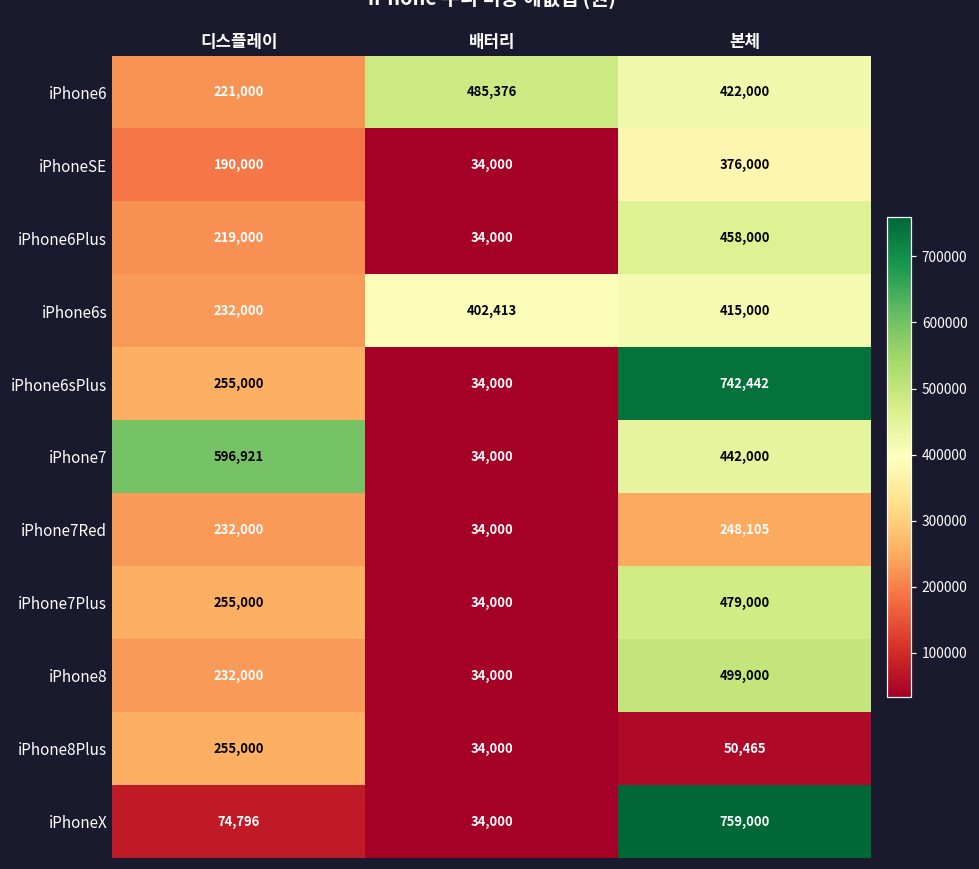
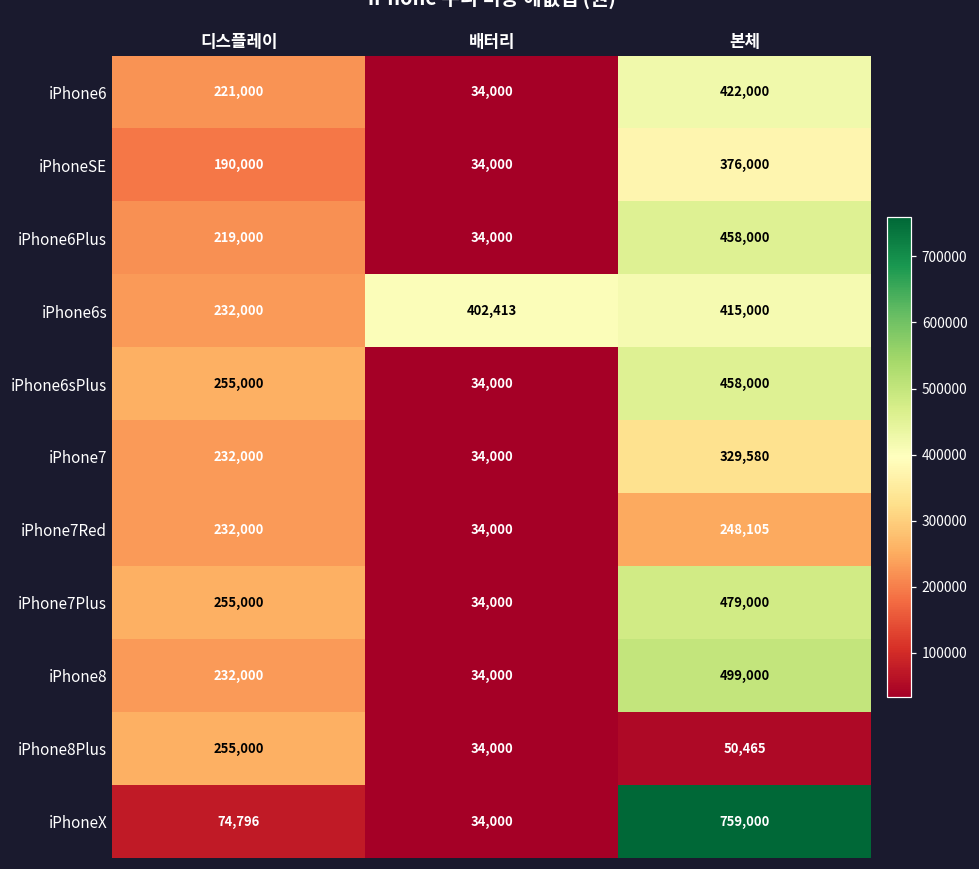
iPhone6, 배터리: 485,376 -> 34,000
iPhone6sPlus, 본체: 742,442 -> 458,000
iPhone7, 디스플레이: 596,921 -> 232,000
iPhone7, 본체: 442,000 -> 329,580
